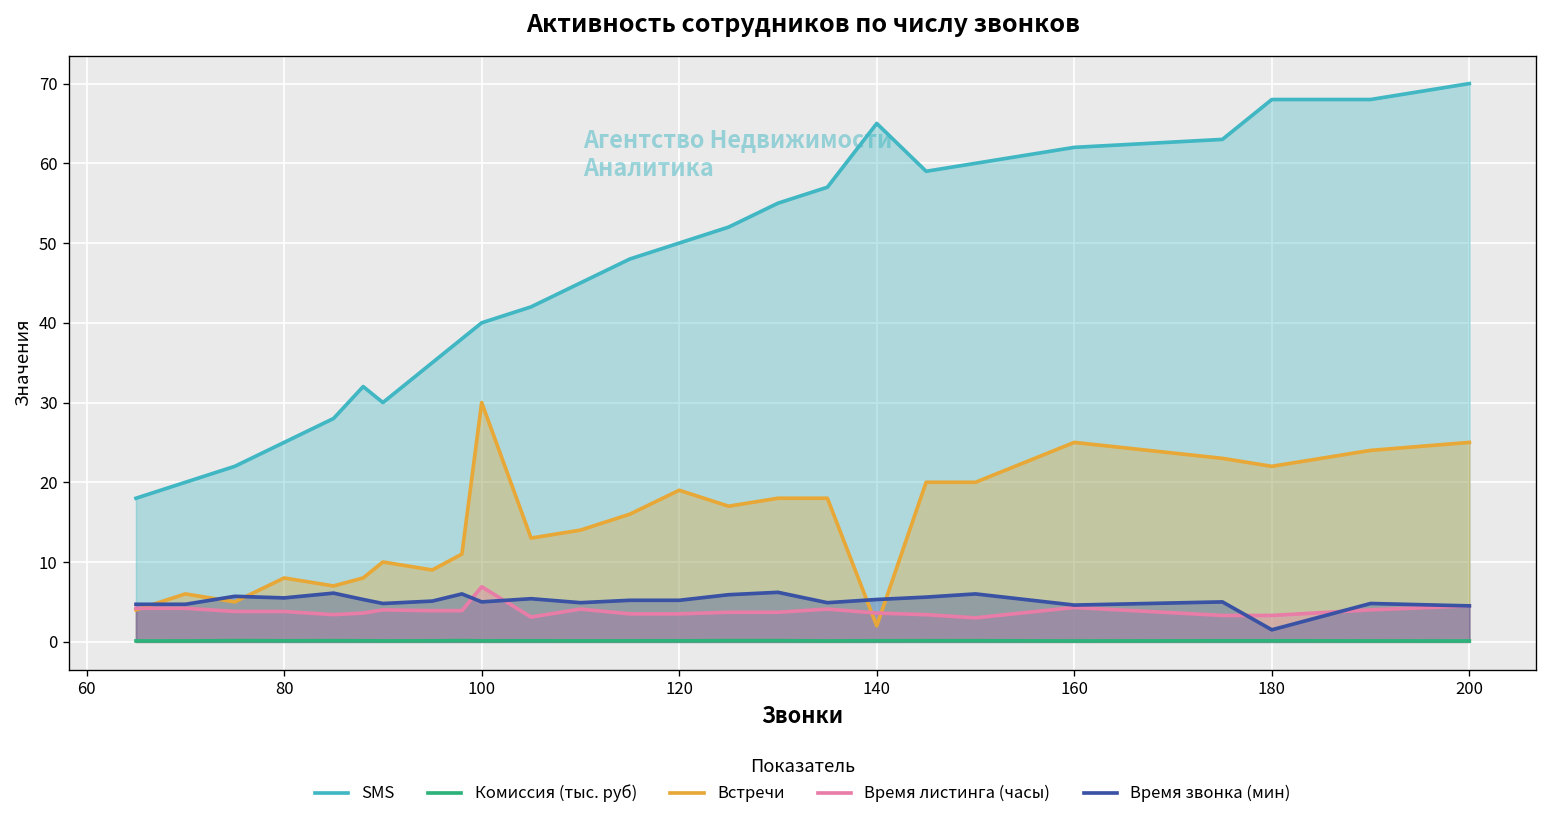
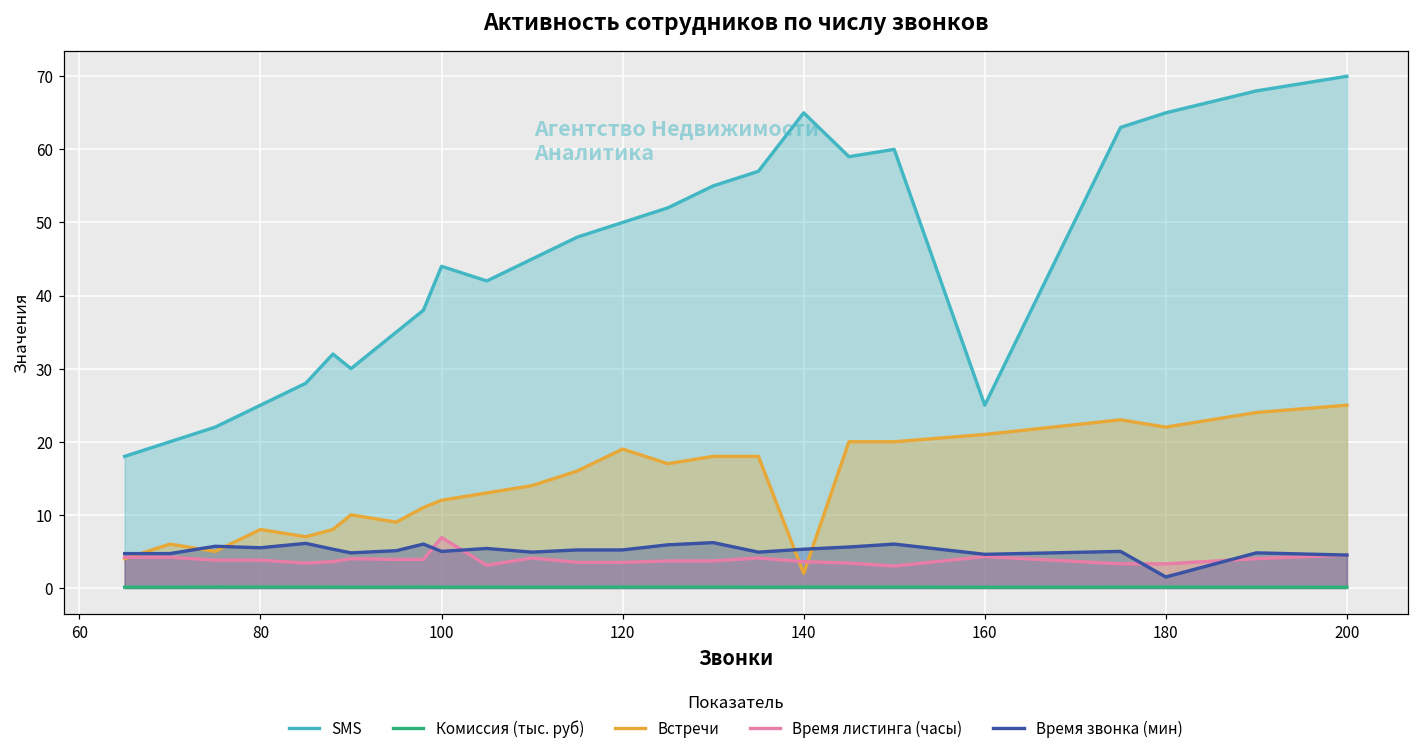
SMS, 100: 40 -> 44
Встречи, 100: 30 -> 12
SMS, 160: 62 -> 25
Встречи, 160: 25 -> 21
SMS, 180: 68 -> 65
